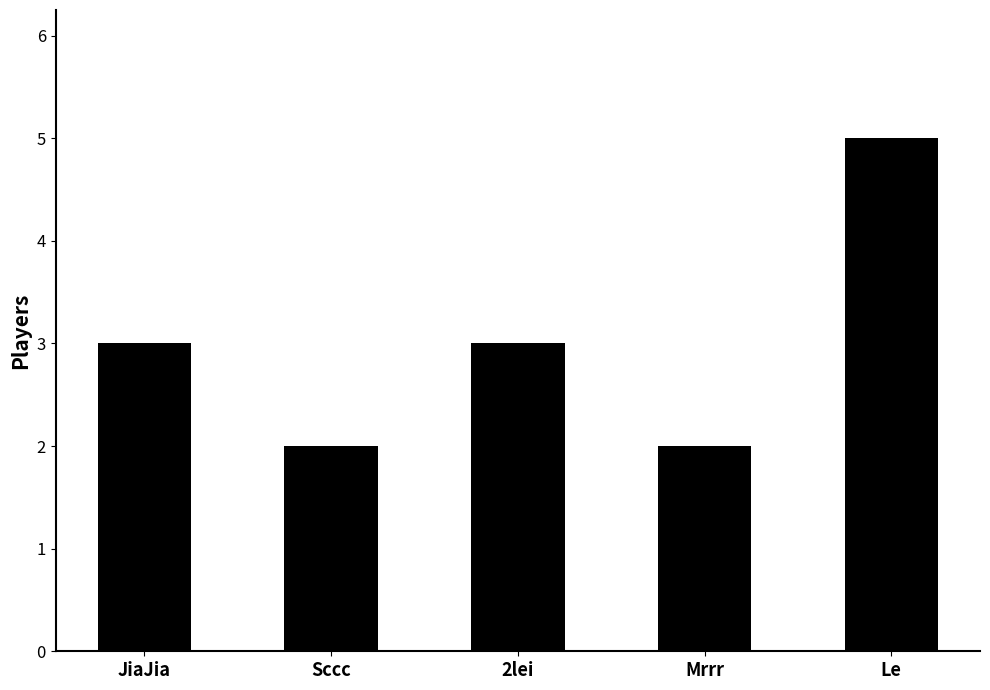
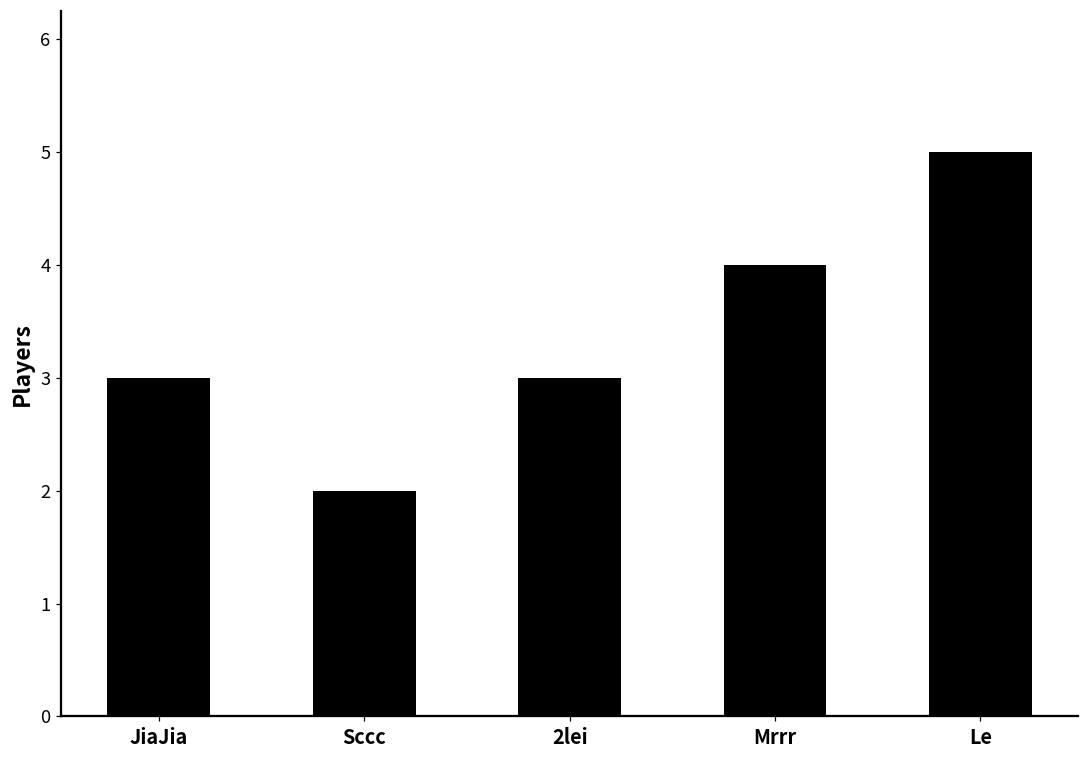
Mrrr: 2 -> 4
